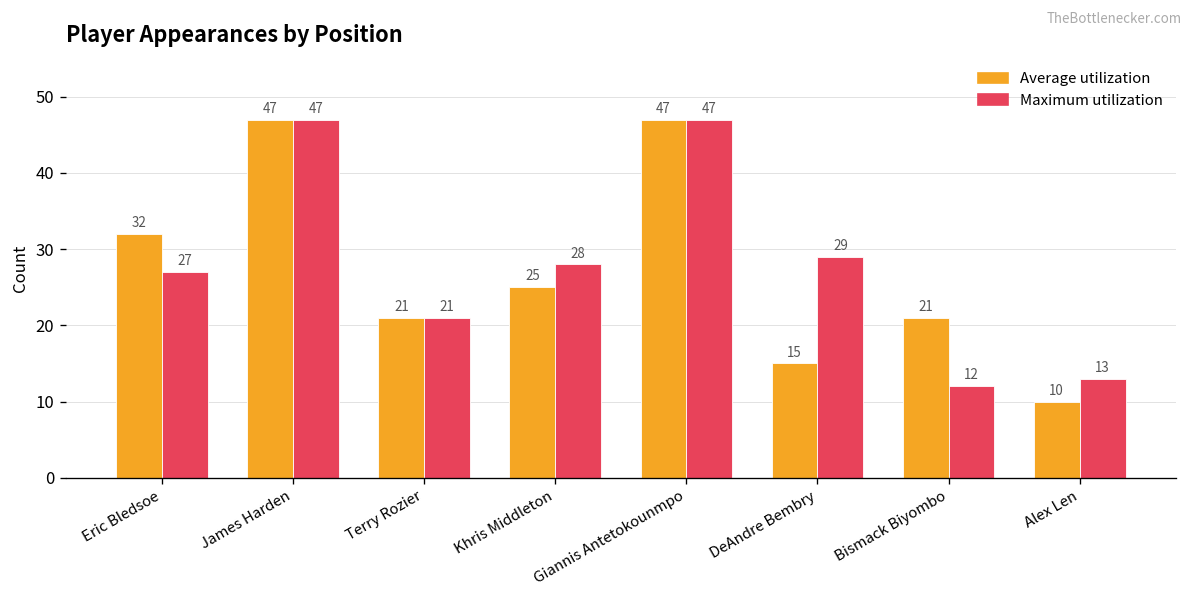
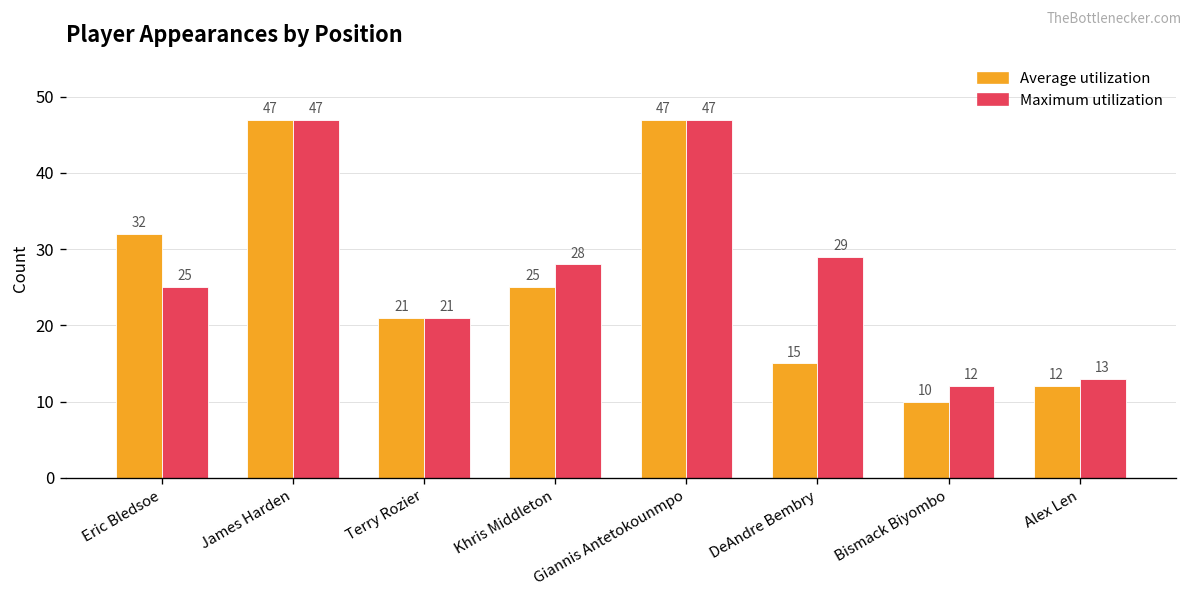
Maximum utilization, Eric Bledsoe: 27 -> 25
Average utilization, Bismack Biyombo: 21 -> 10
Average utilization, Alex Len: 10 -> 12
